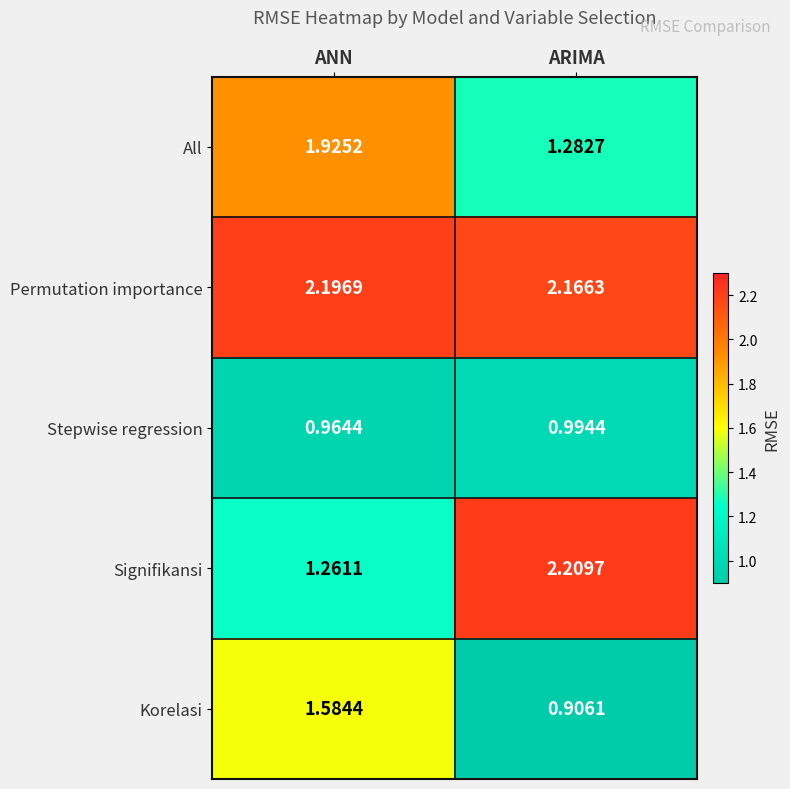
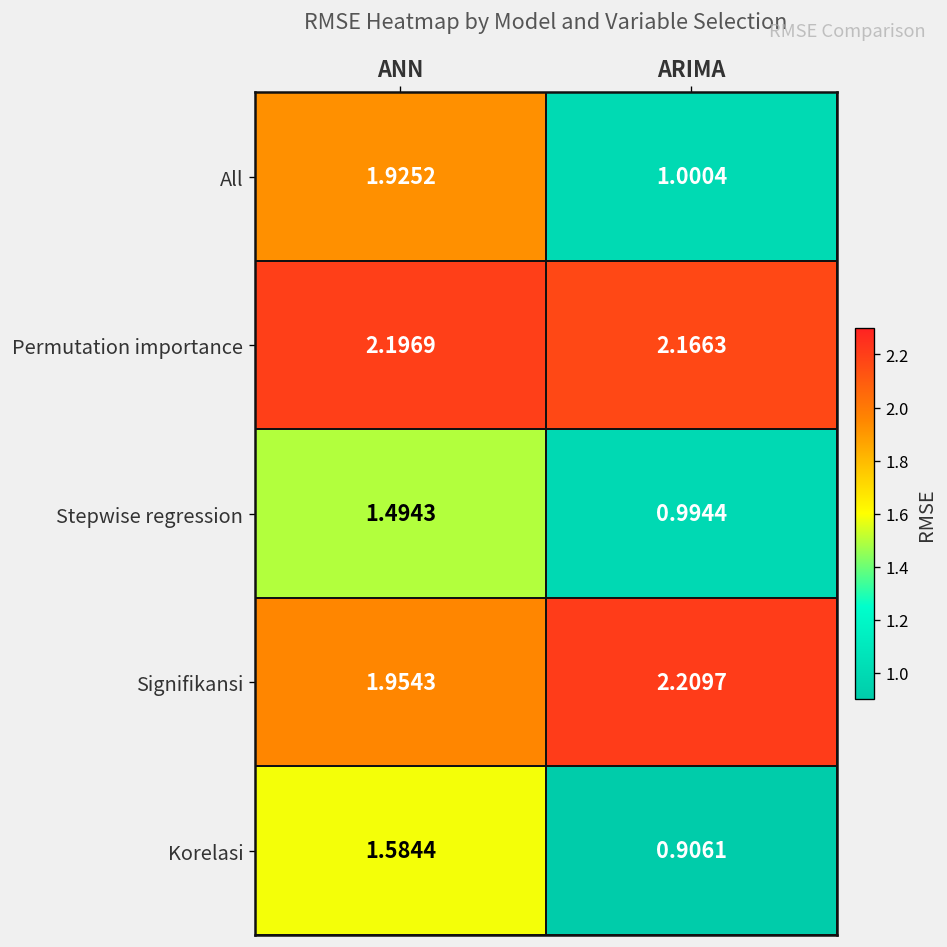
All, ARIMA: 1.2827 -> 1.0004
Stepwise regression, ANN: 0.9644 -> 1.4943
Signifikansi, ANN: 1.2611 -> 1.9543
